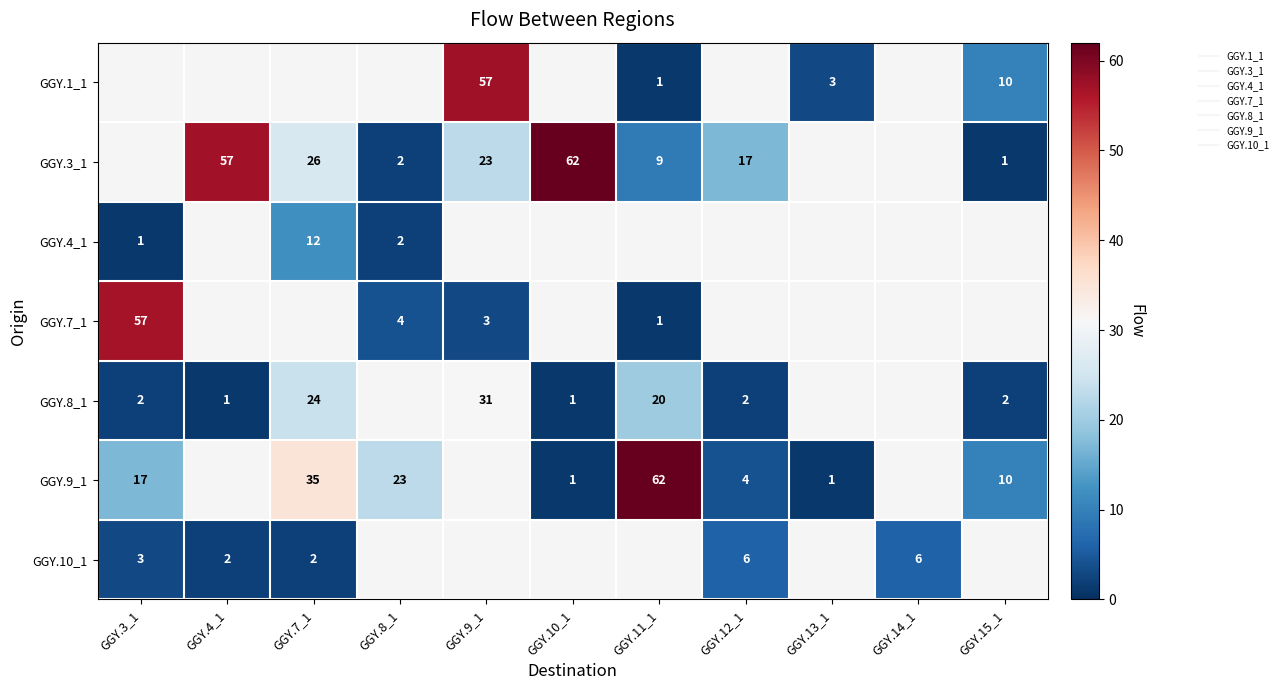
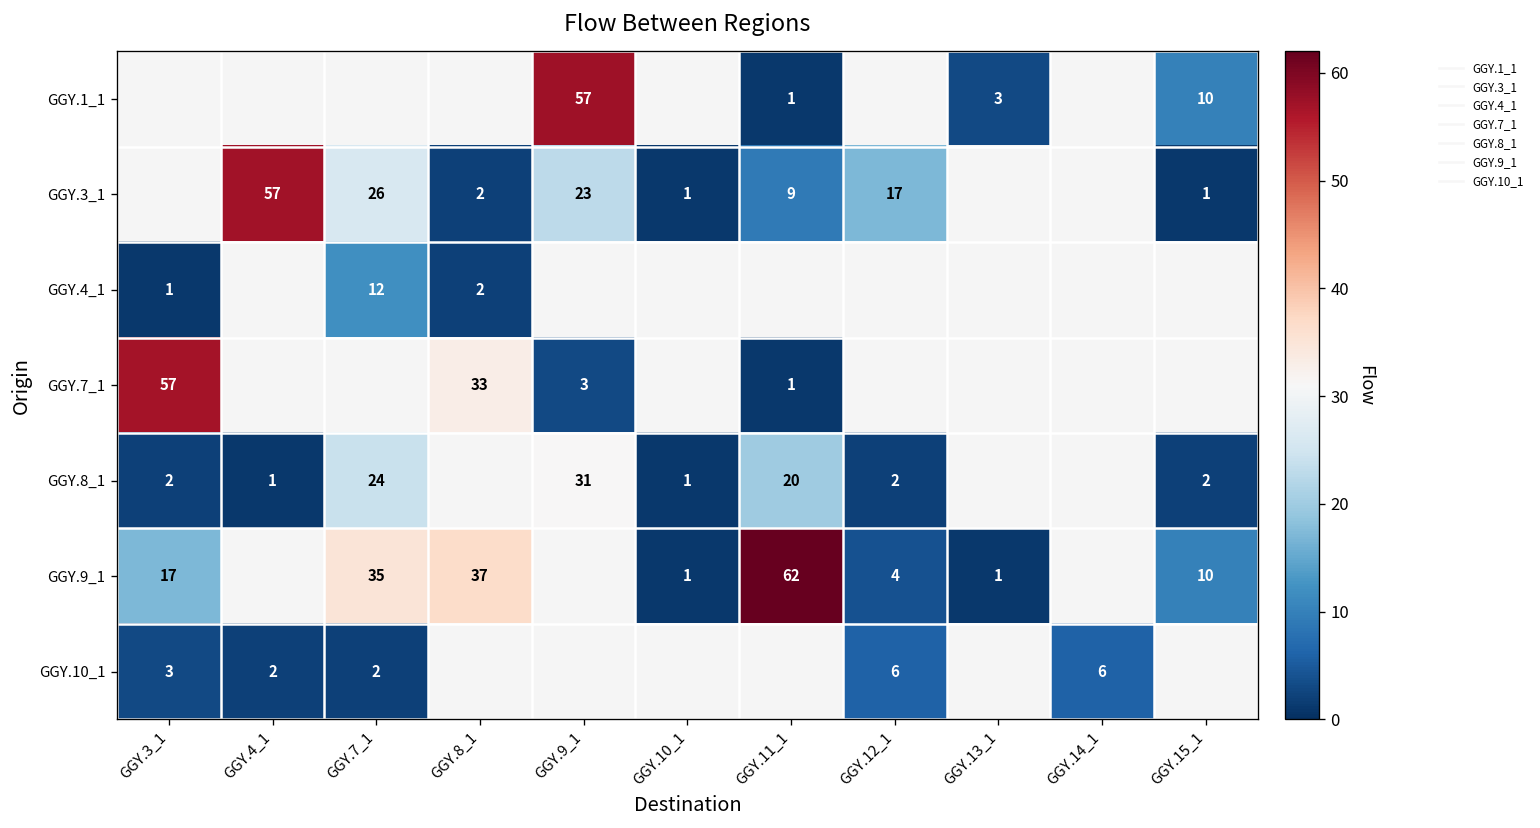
GGY.3_1, GGY.10_1: 62 -> 1
GGY.7_1, GGY.8_1: 4 -> 33
GGY.9_1, GGY.8_1: 23 -> 37
